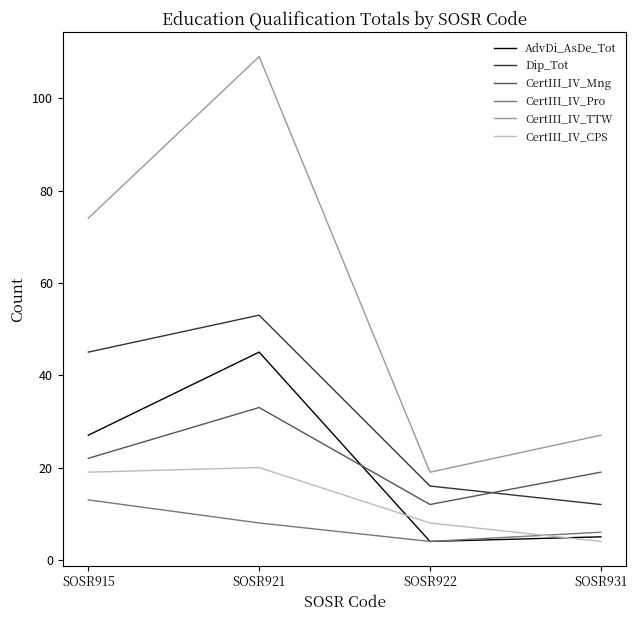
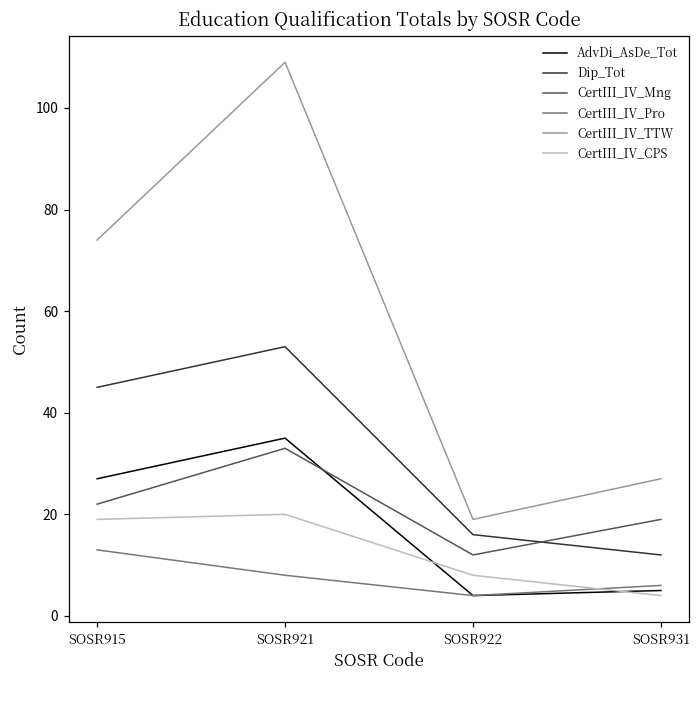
AdvDi_AsDe_Tot, SOSR921: 45 -> 35
